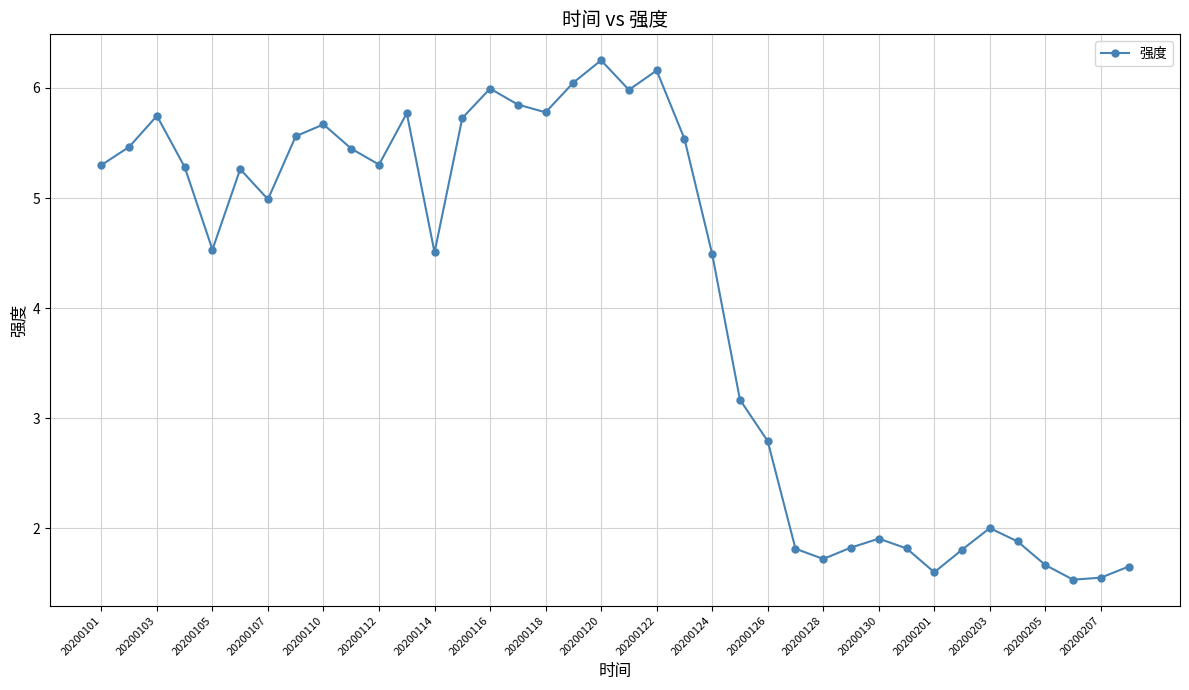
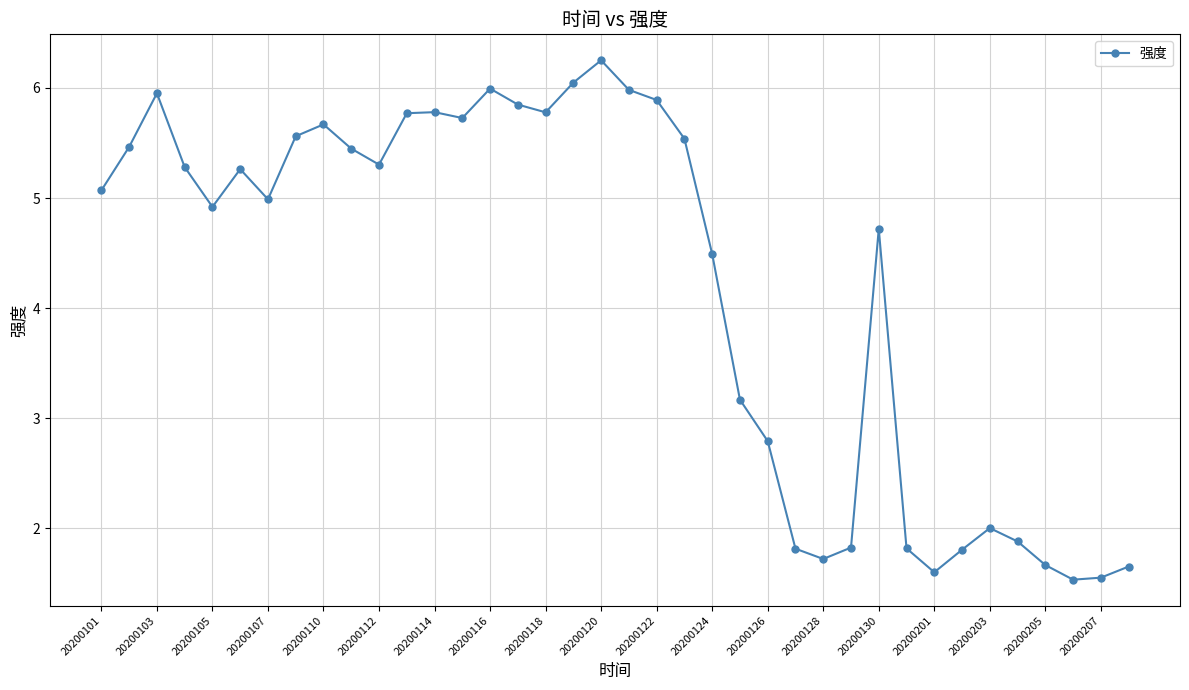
20200101: 5.30 -> 5.07
20200103: 5.75 -> 5.95
20200105: 4.53 -> 4.92
20200114: 4.51 -> 5.78
20200122: 6.16 -> 5.89
20200130: 1.91 -> 4.72
